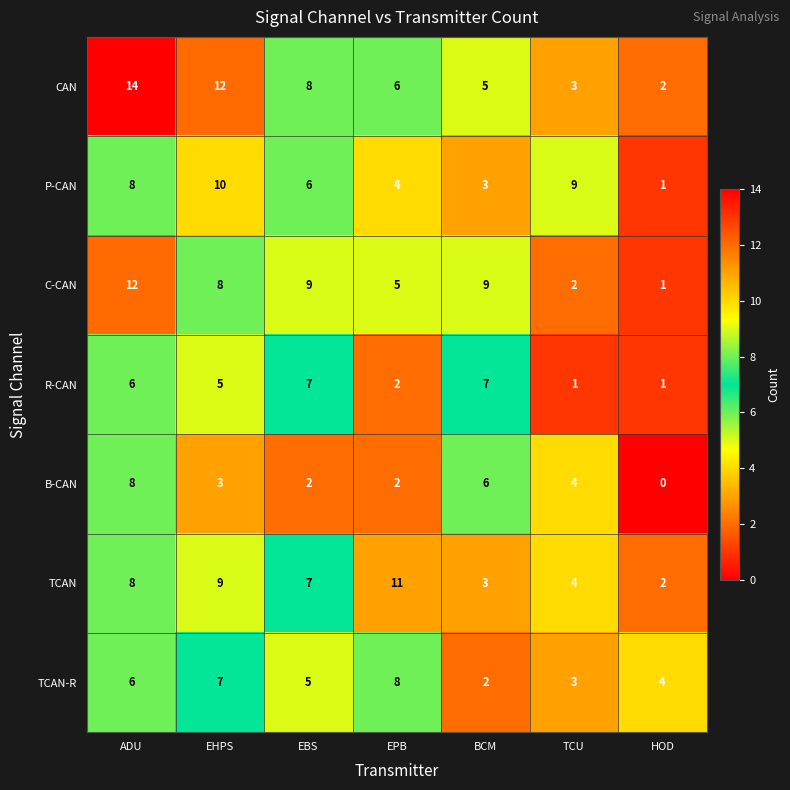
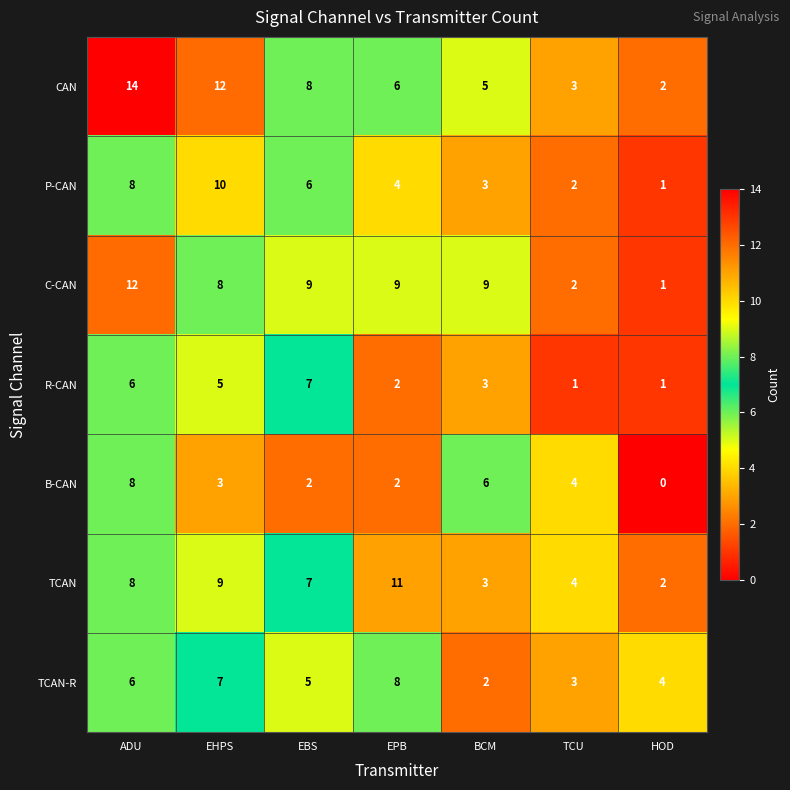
P-CAN, TCU: 9 -> 2
C-CAN, EPB: 5 -> 9
R-CAN, BCM: 7 -> 3
